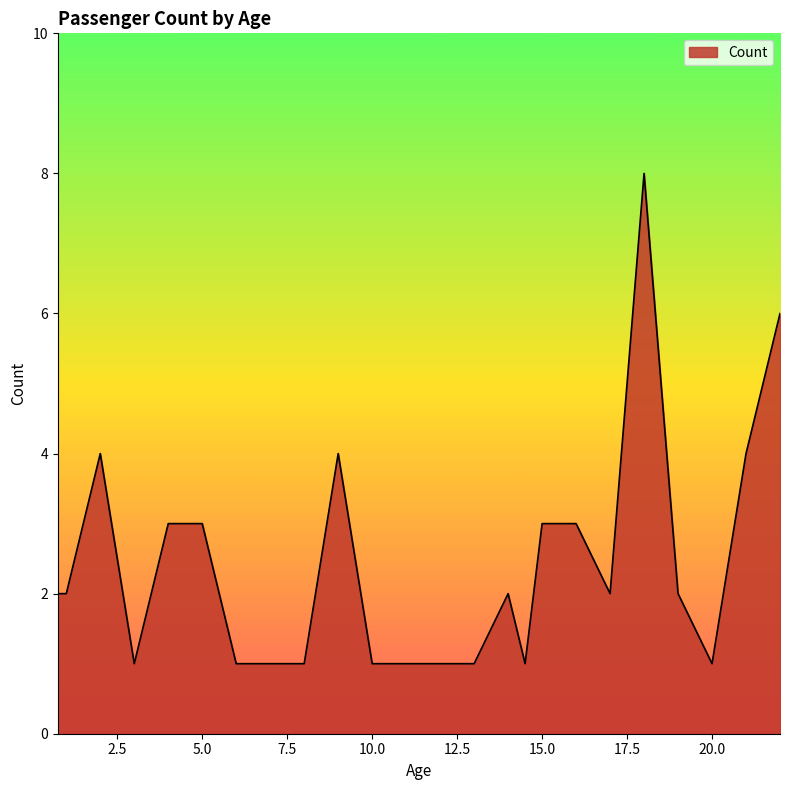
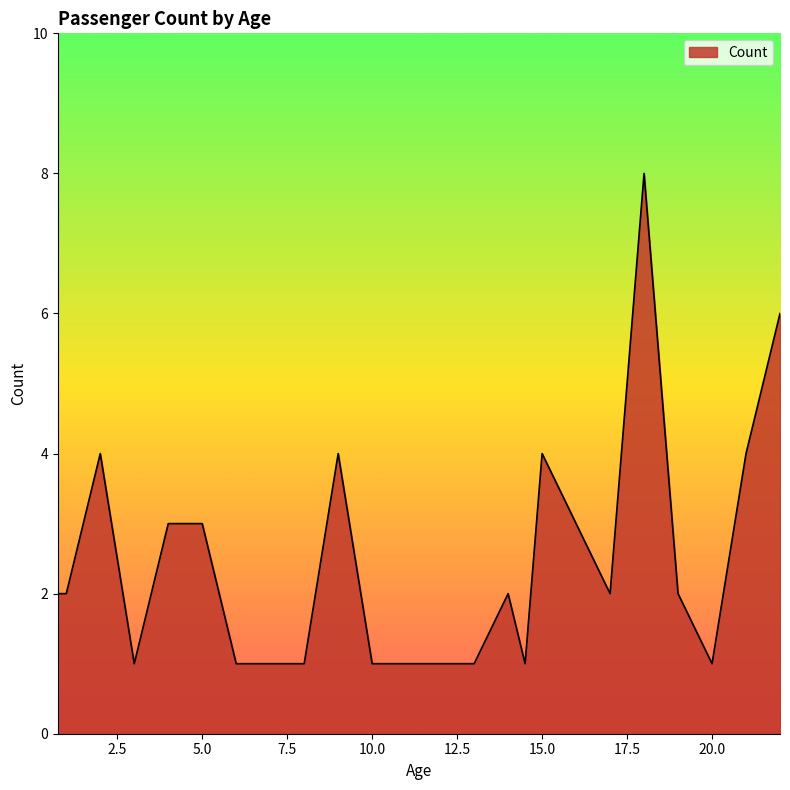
15.0: 3 -> 4
